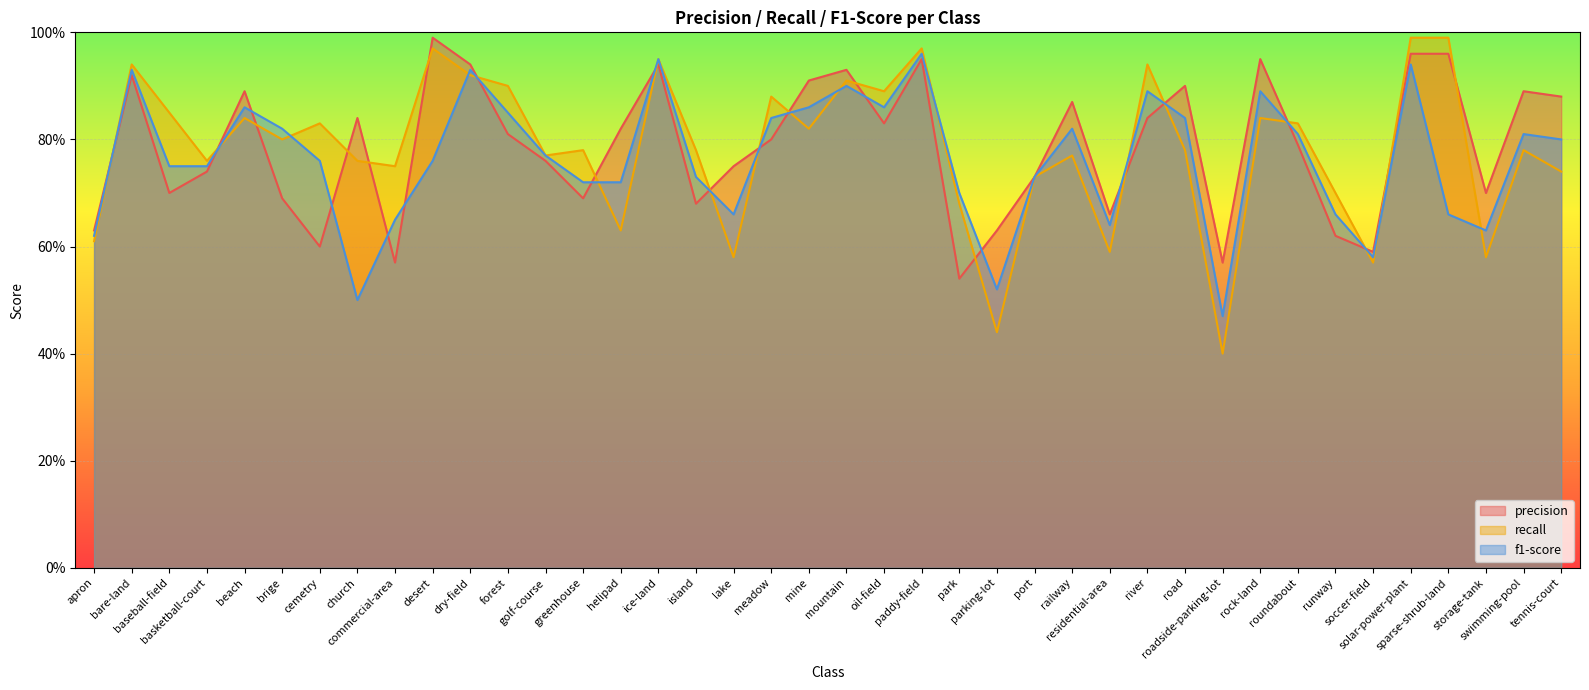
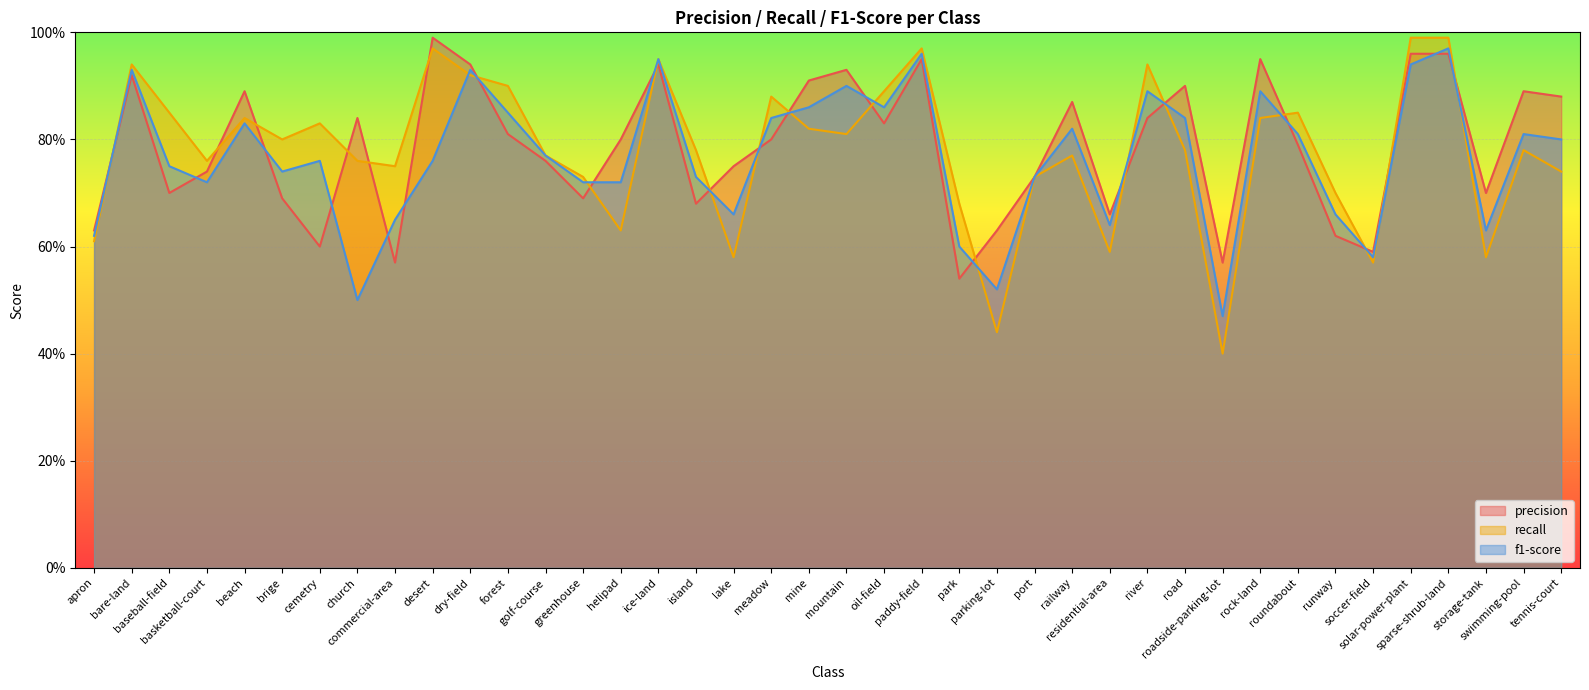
f1-score, basketball-court: 75% -> 72%
f1-score, beach: 86% -> 83%
f1-score, brige: 82% -> 74%
recall, greenhouse: 78% -> 73%
precision, helipad: 82% -> 80%
recall, mountain: 91% -> 81%
f1-score, park: 70% -> 60%
recall, roundabout: 83% -> 85%
f1-score, sparse-shrub-land: 66% -> 97%
